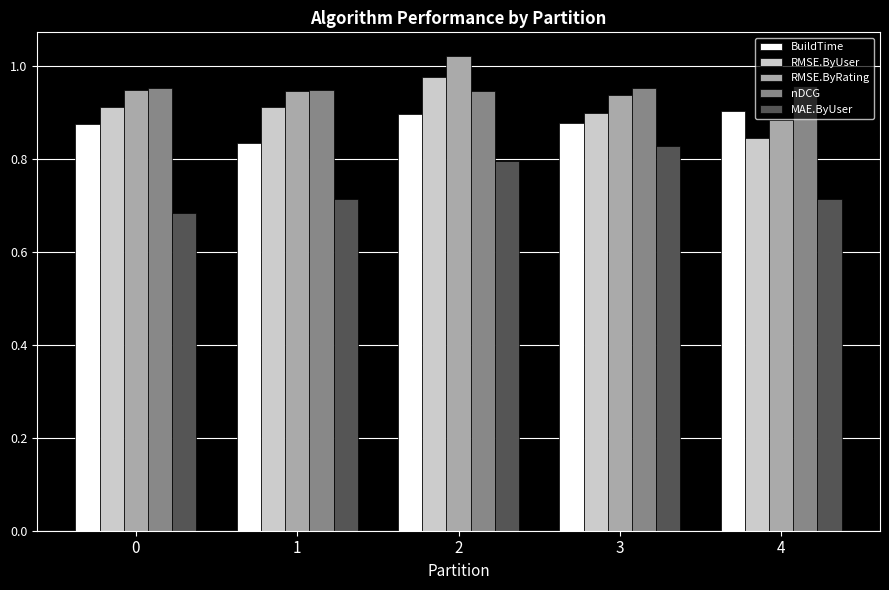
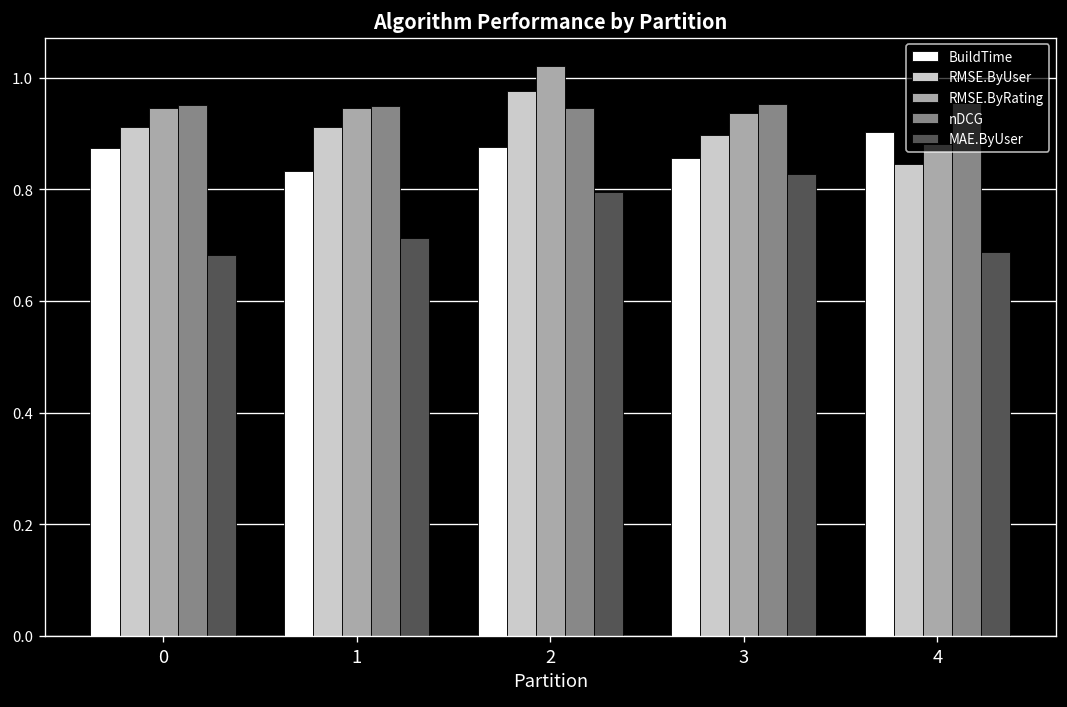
BuildTime, 2: 0.90 -> 0.88
BuildTime, 3: 0.88 -> 0.86
MAE.ByUser, 4: 0.71 -> 0.69
